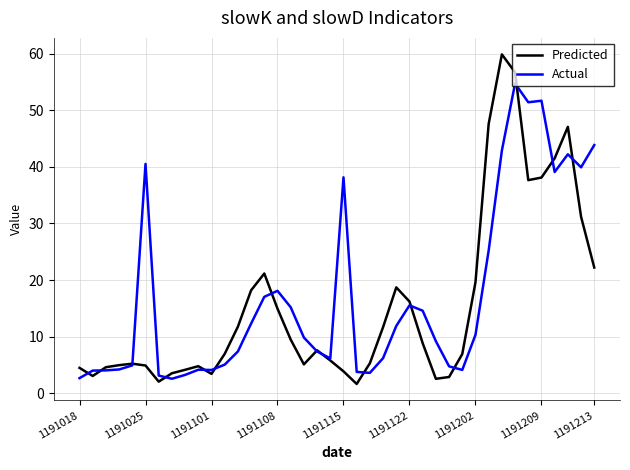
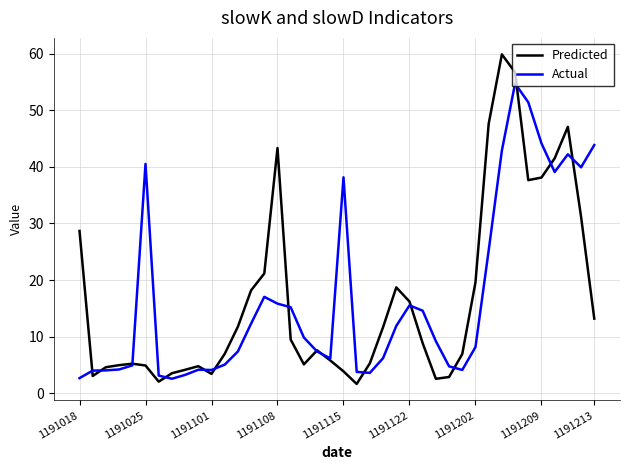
Predicted, 1191018: 4 -> 29
Predicted, 1191108: 15 -> 43
Actual, 1191108: 18 -> 16
Actual, 1191202: 10 -> 8
Actual, 1191209: 52 -> 44
Predicted, 1191213: 22 -> 13
